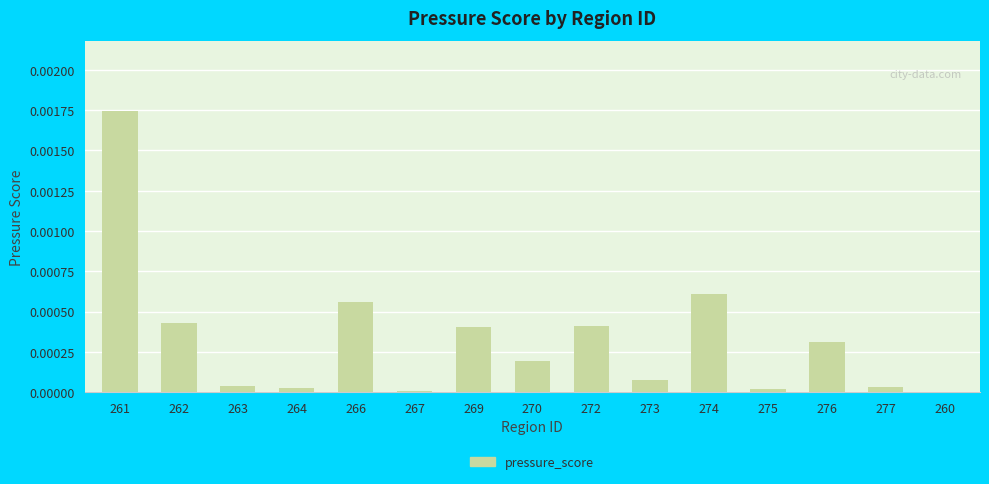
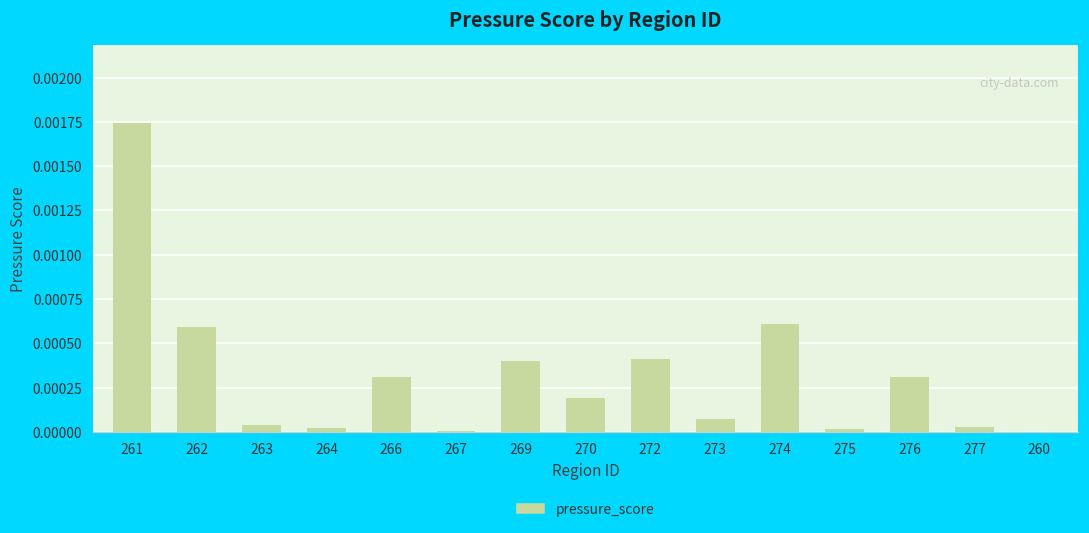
262: 0.00043 -> 0.00059
266: 0.00056 -> 0.00031
